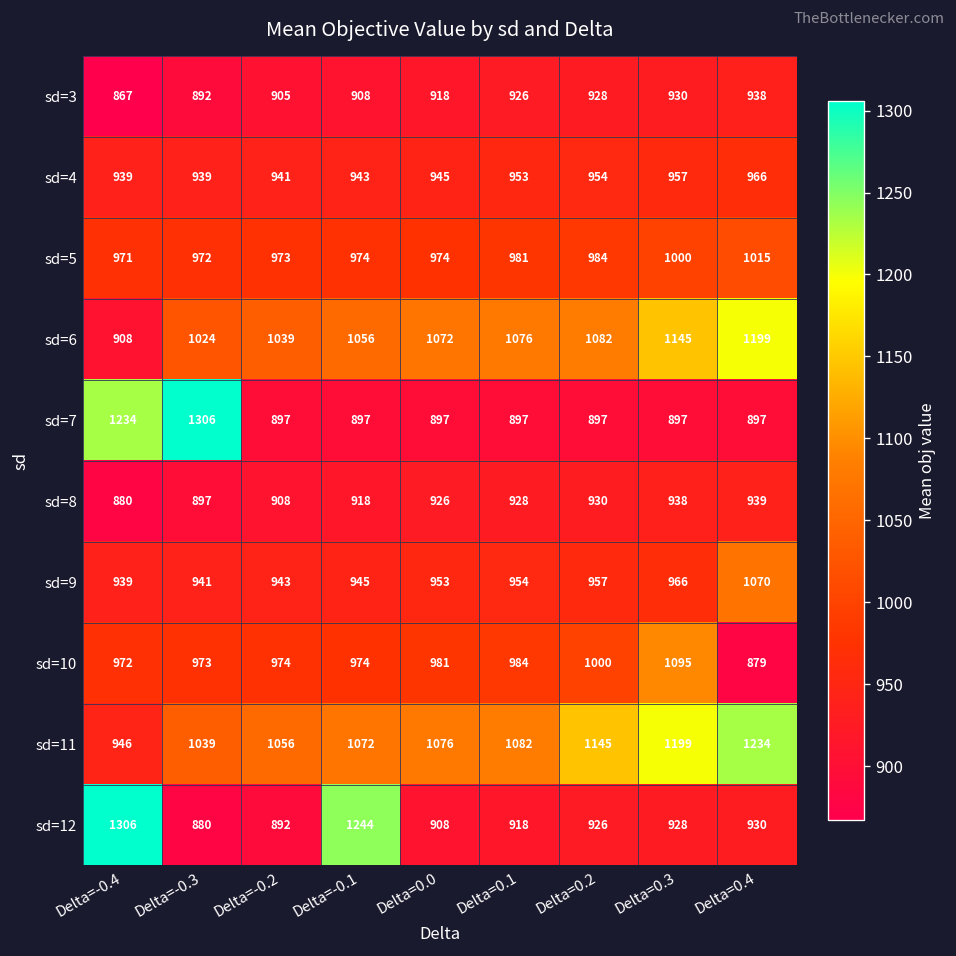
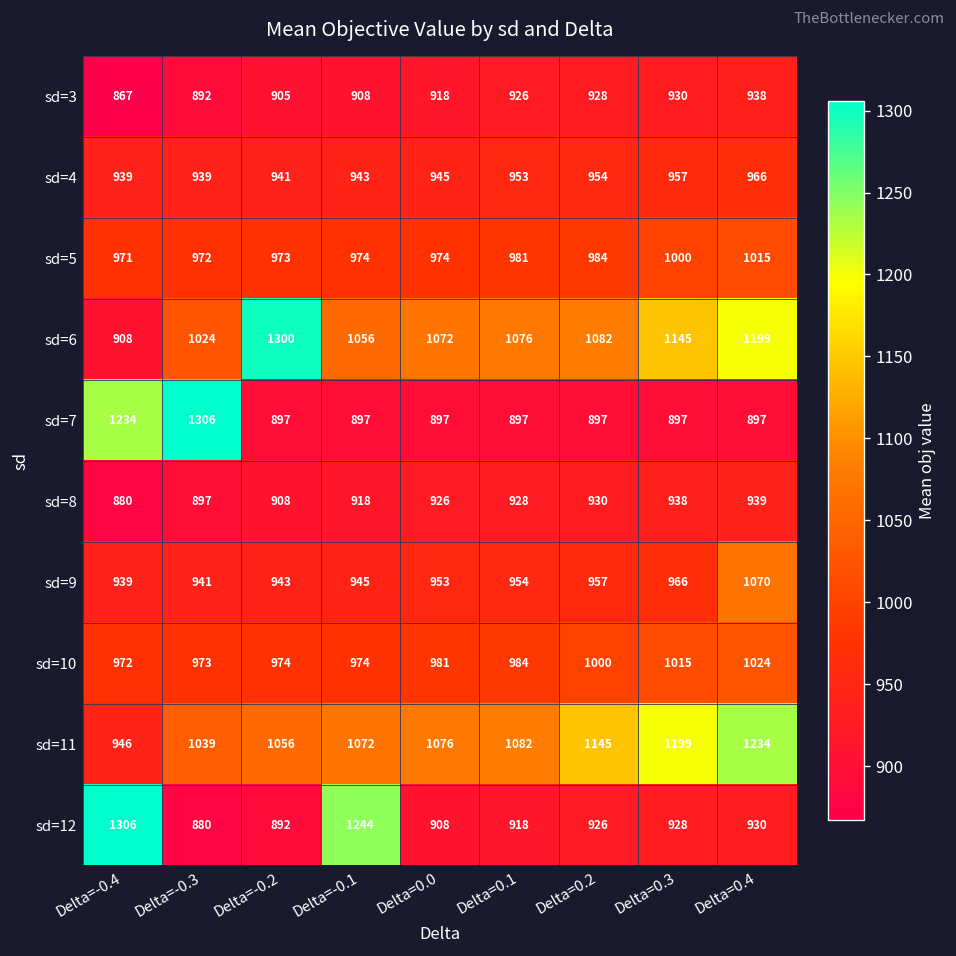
sd=6, Delta=-0.2: 1039 -> 1300
sd=10, Delta=0.3: 1095 -> 1015
sd=10, Delta=0.4: 879 -> 1024
